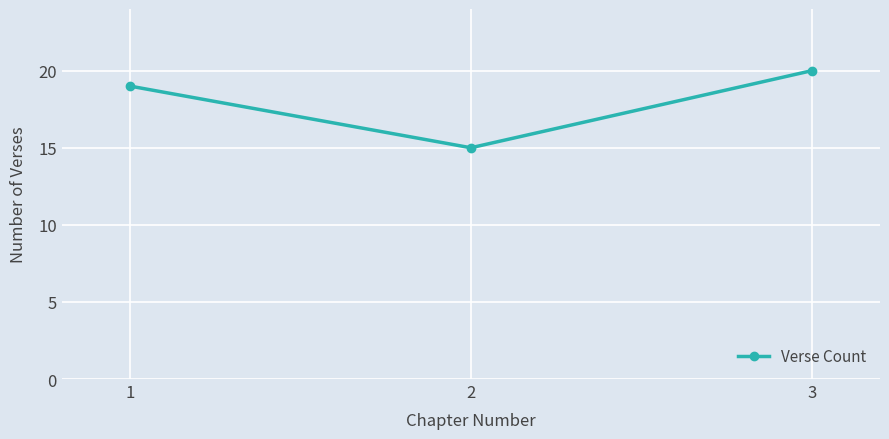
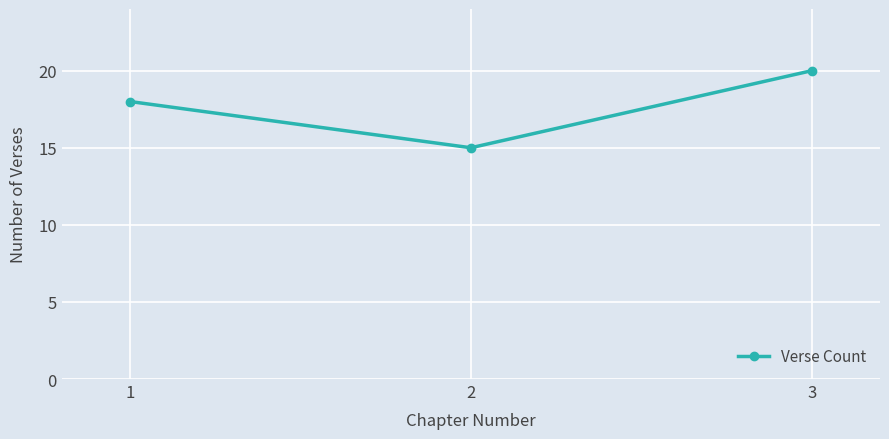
1: 19 -> 18
